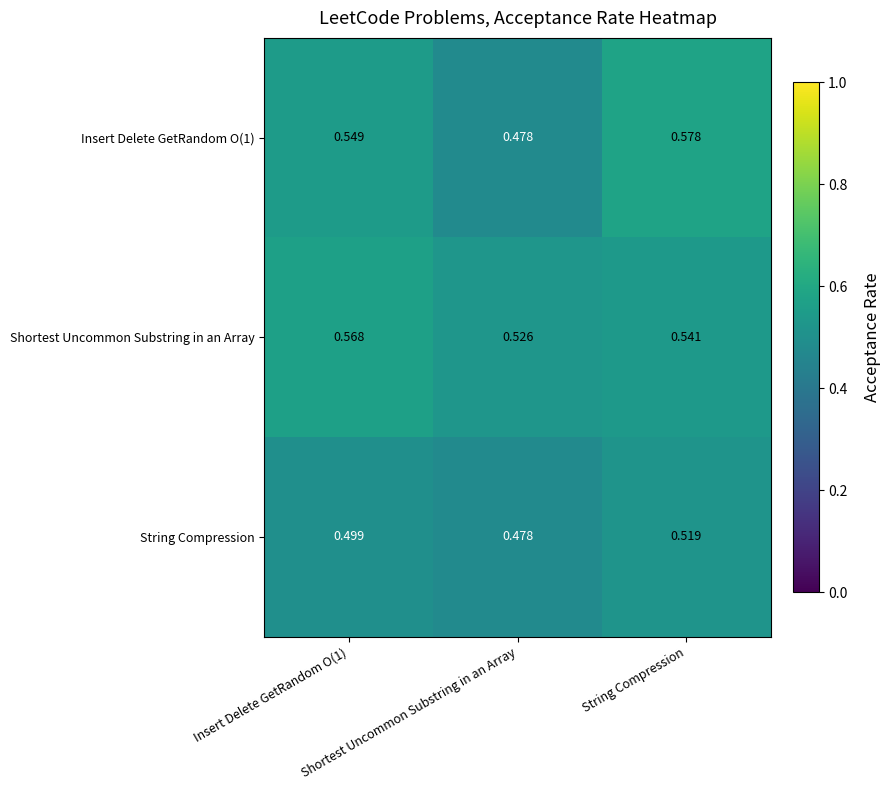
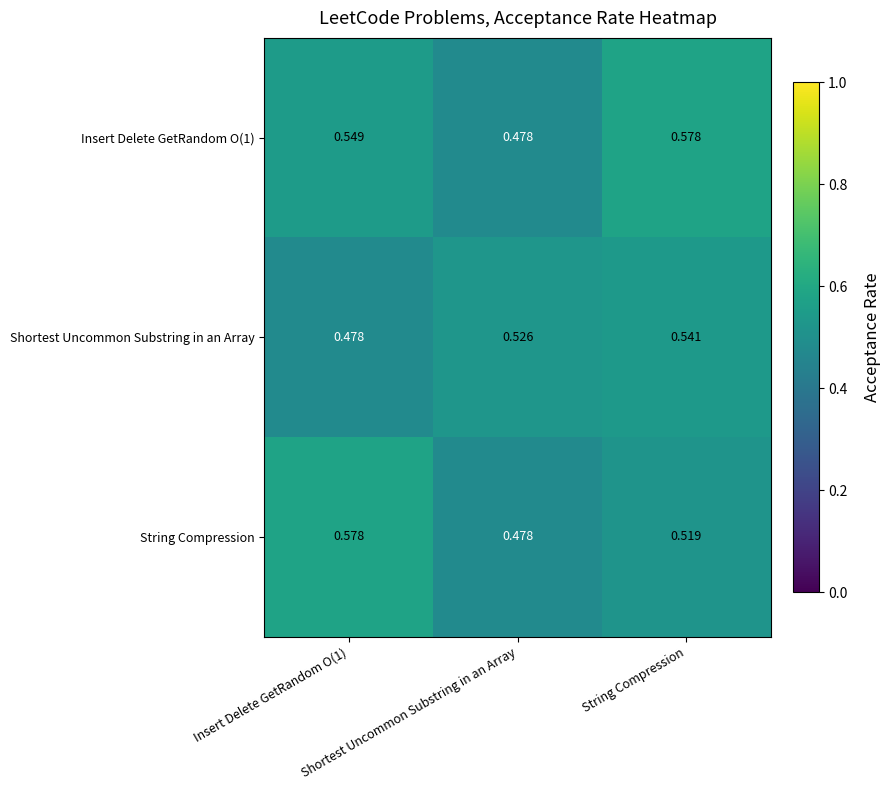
Shortest Uncommon Substring in an Array, Insert Delete GetRandom O(1): 0.568 -> 0.478
String Compression, Insert Delete GetRandom O(1): 0.499 -> 0.578
